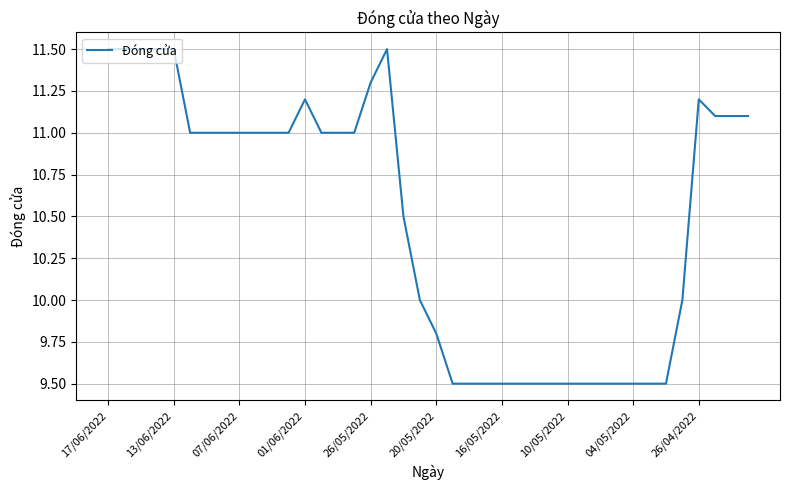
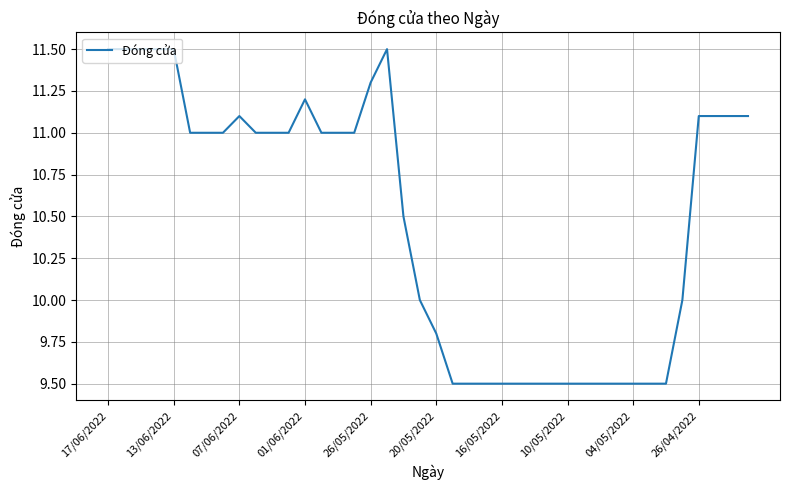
07/06/2022: 11.0 -> 11.1
26/04/2022: 11.2 -> 11.1
